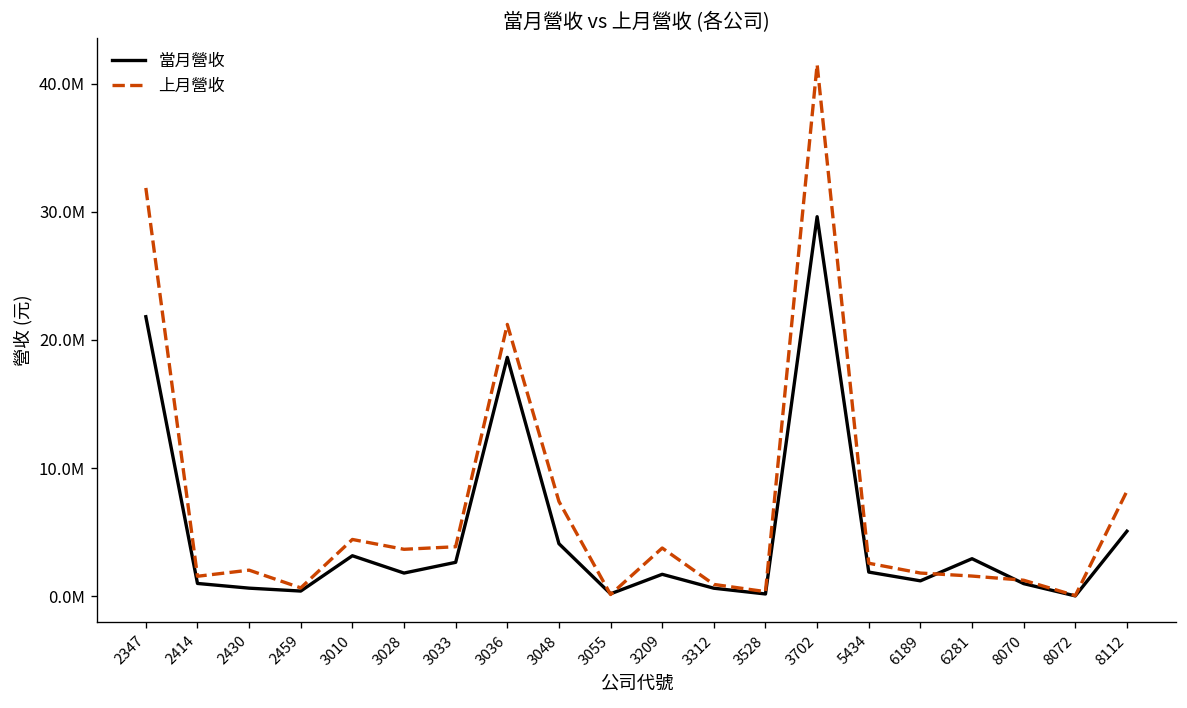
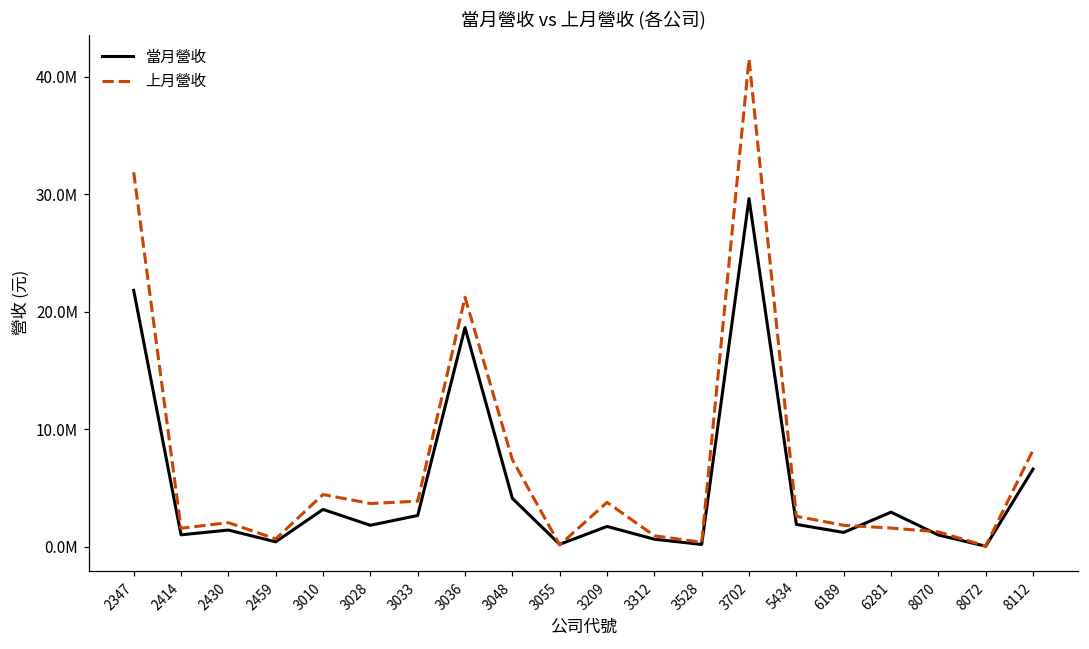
當月營收, 2430: 600000 -> 1400000
當月營收, 8112: 5100000 -> 6600000
